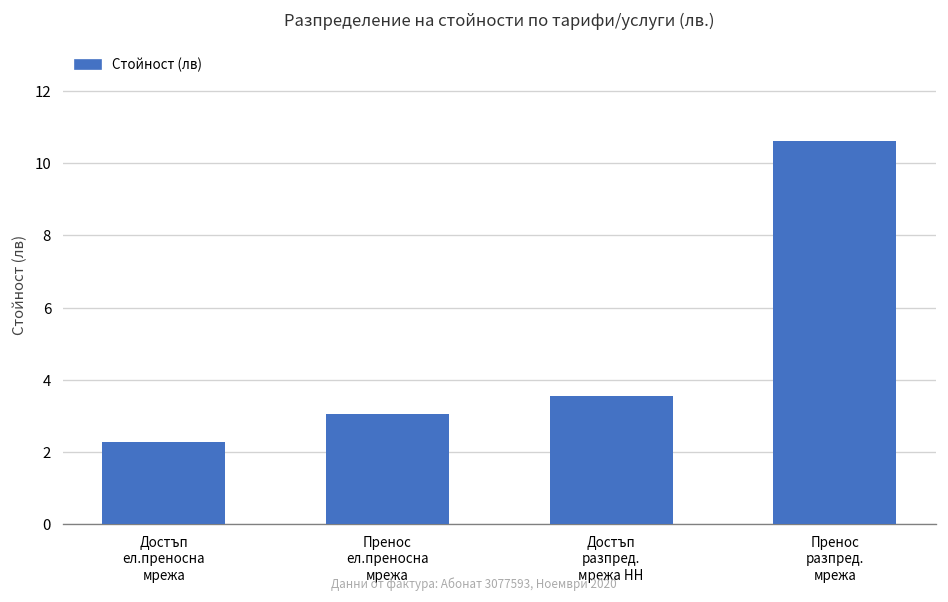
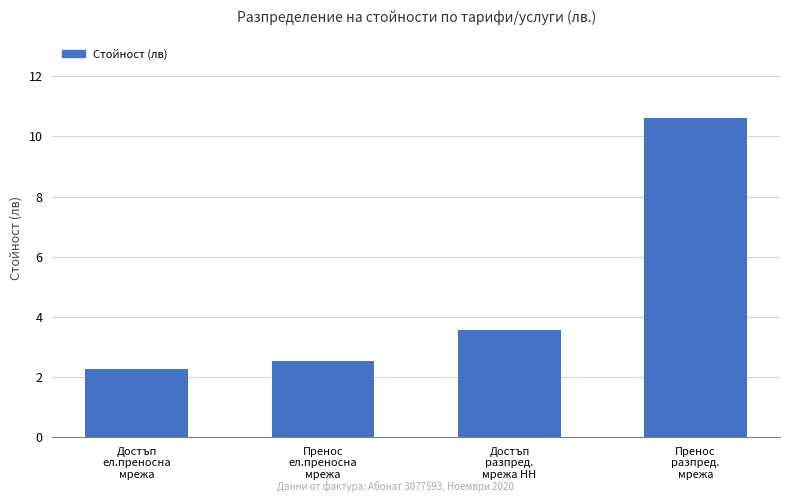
Пренос ел.преносна мрежа: 3.1 -> 2.5
